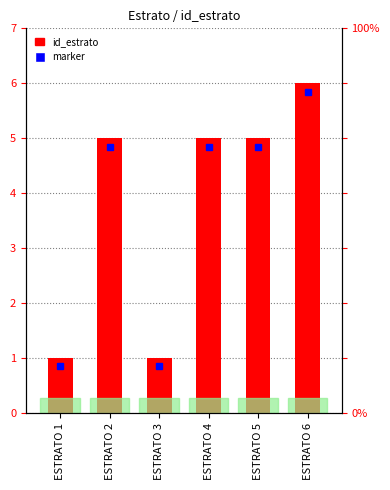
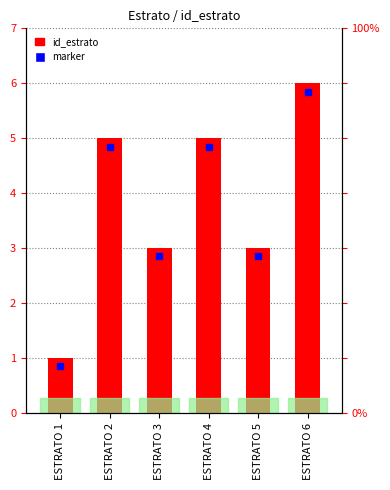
id_estrato, ESTRATO 3: 1 -> 3
id_estrato, ESTRATO 5: 5 -> 3
